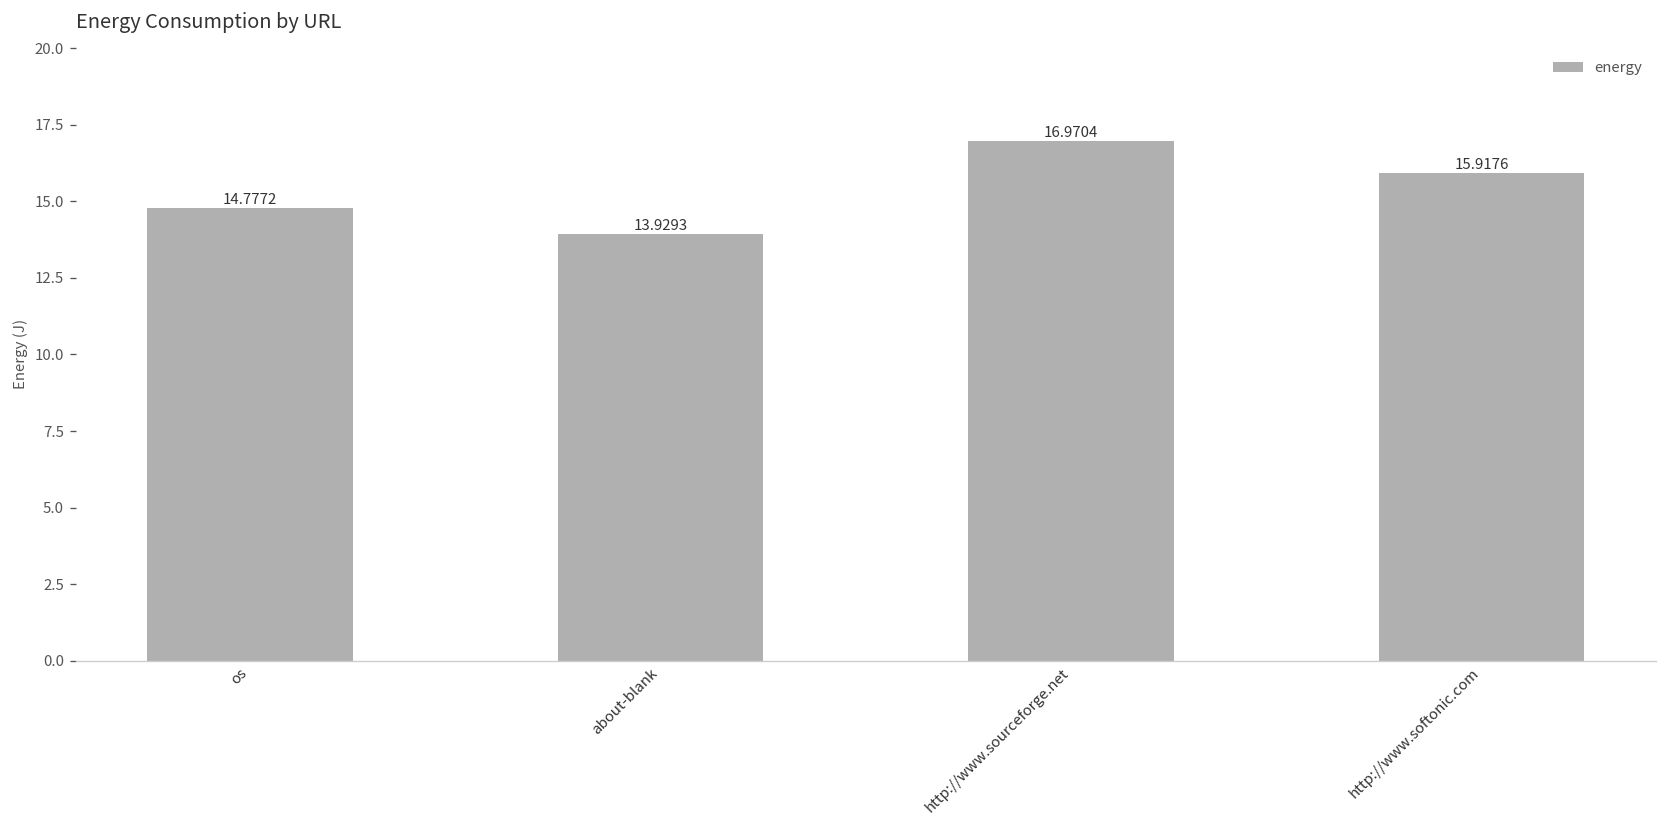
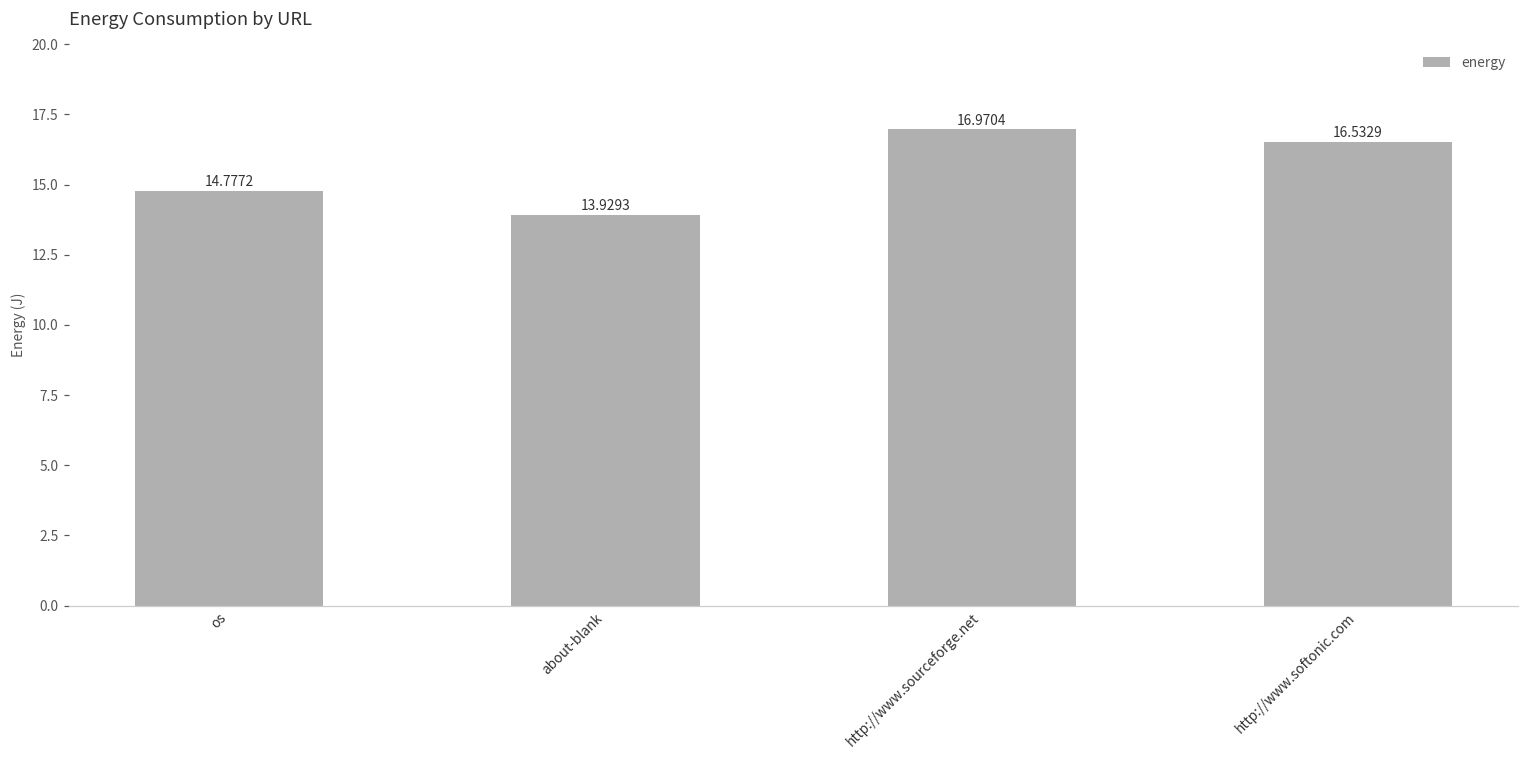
http://www.softonic.com: 15.9176 -> 16.5329
